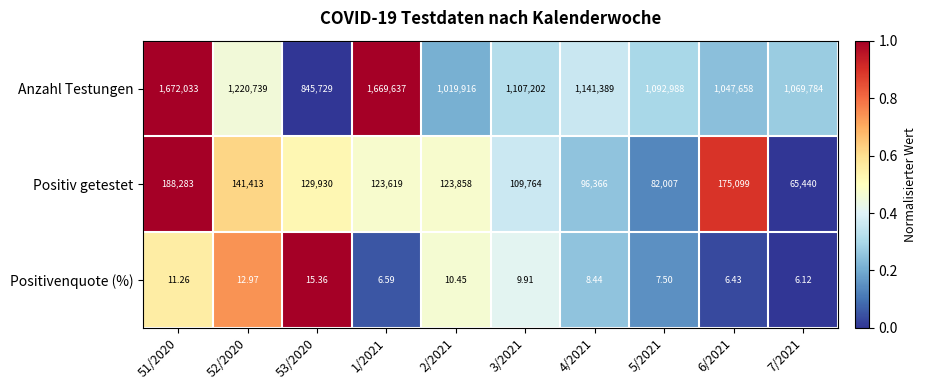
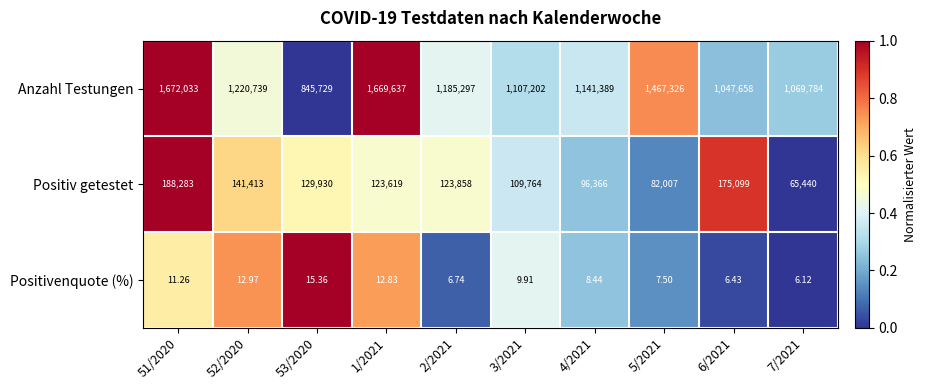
Anzahl Testungen, 2/2021: 1,019,916 -> 1,185,297
Anzahl Testungen, 5/2021: 1,092,988 -> 1,467,326
Positivenquote (%), 1/2021: 6.59 -> 12.83
Positivenquote (%), 2/2021: 10.45 -> 6.74
